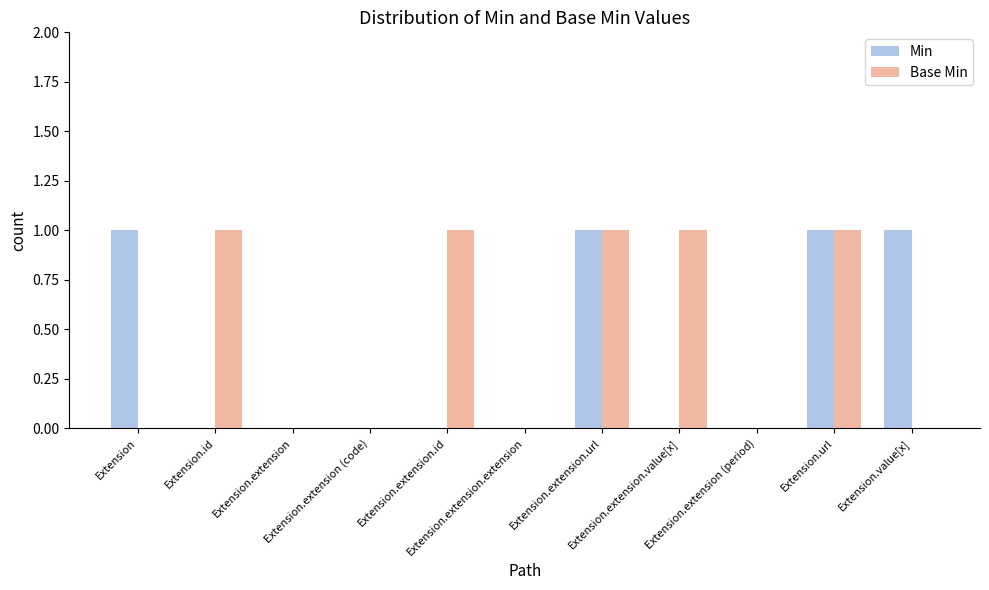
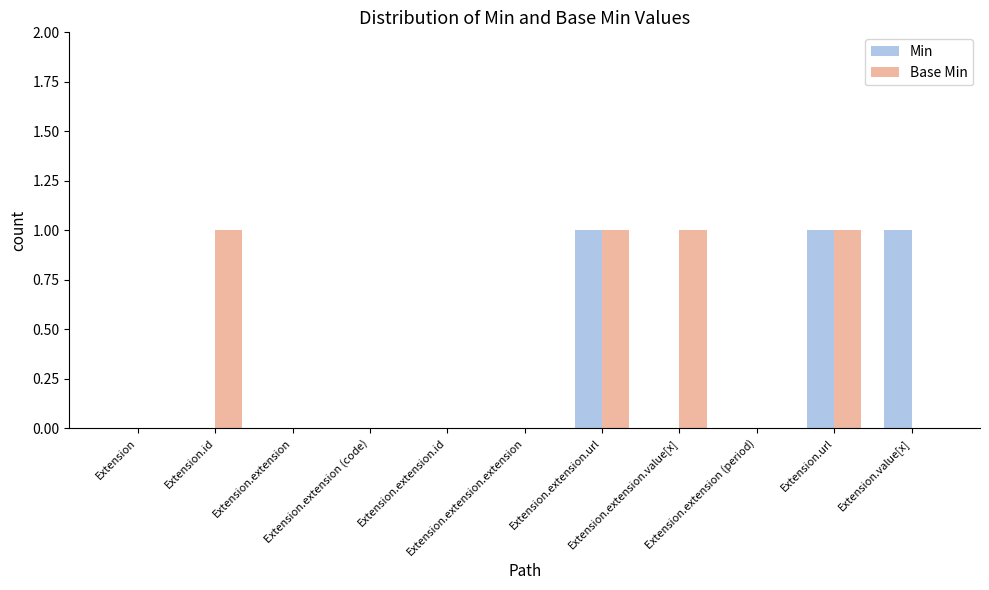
Min, Extension: 1 -> 0
Base Min, Extension.extension.id: 1 -> 0
